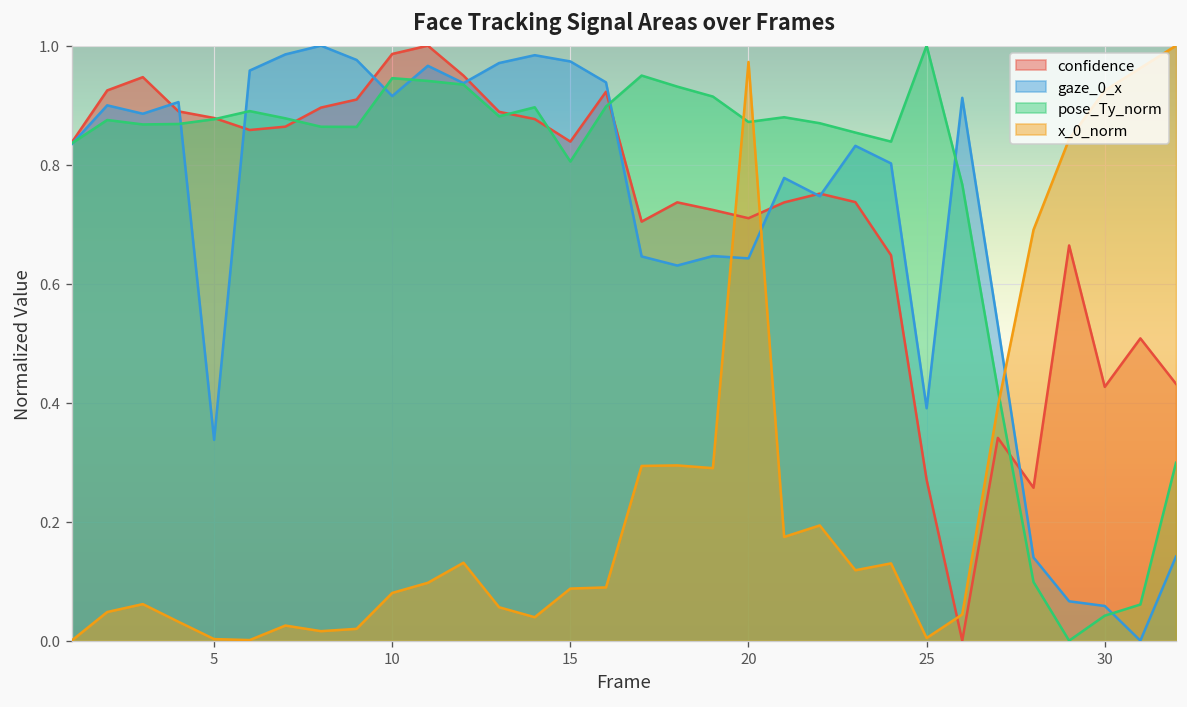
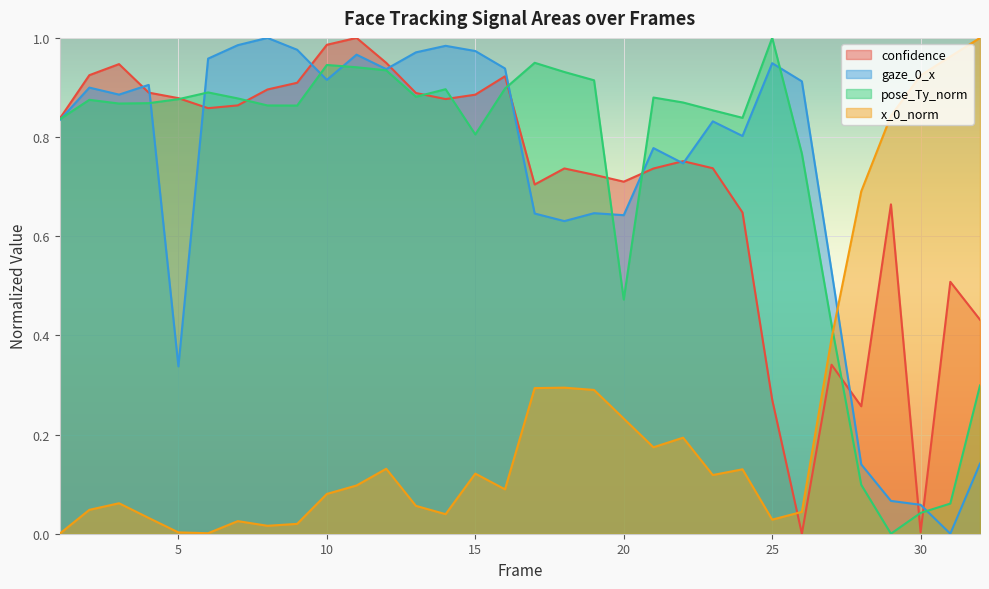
confidence, 15: 0.84 -> 0.89
x_0_norm, 15: 0.09 -> 0.12
pose_Ty_norm, 20: 0.87 -> 0.47
x_0_norm, 20: 0.97 -> 0.23
gaze_0_x, 25: 0.39 -> 0.95
x_0_norm, 25: 0.00 -> 0.03
confidence, 30: 0.43 -> 0.00
